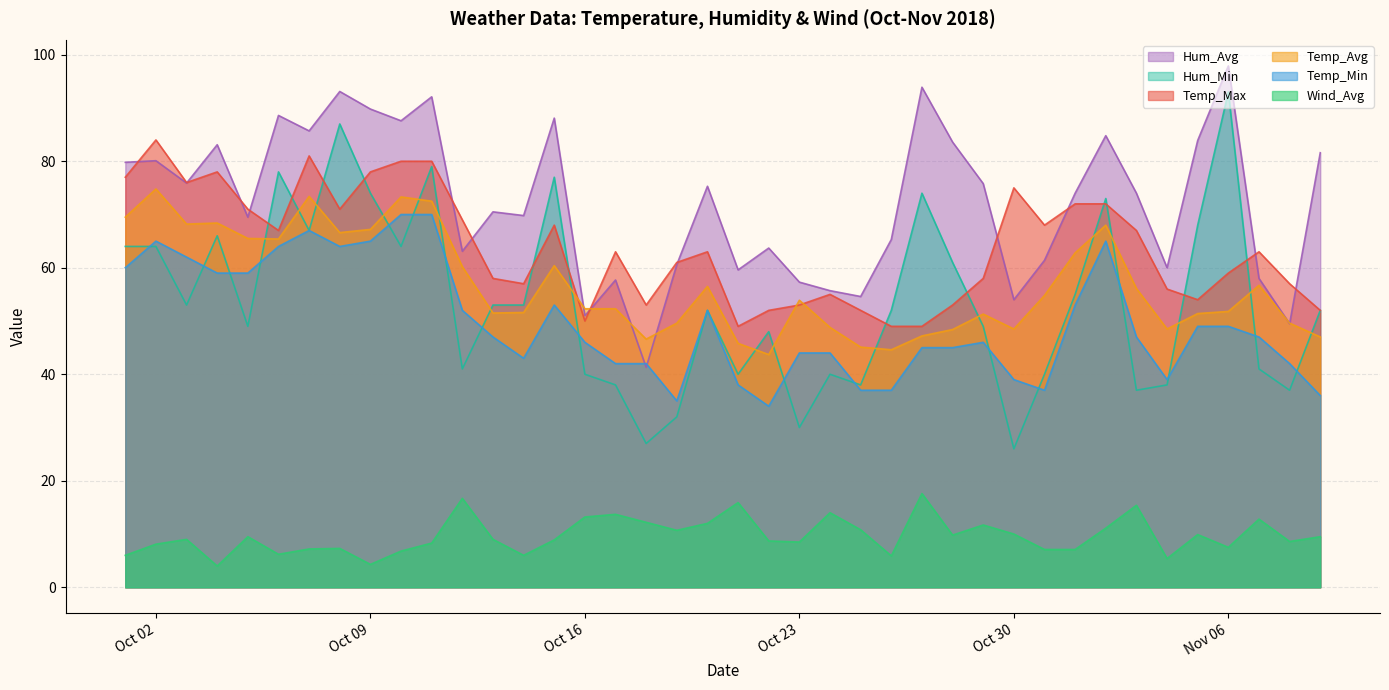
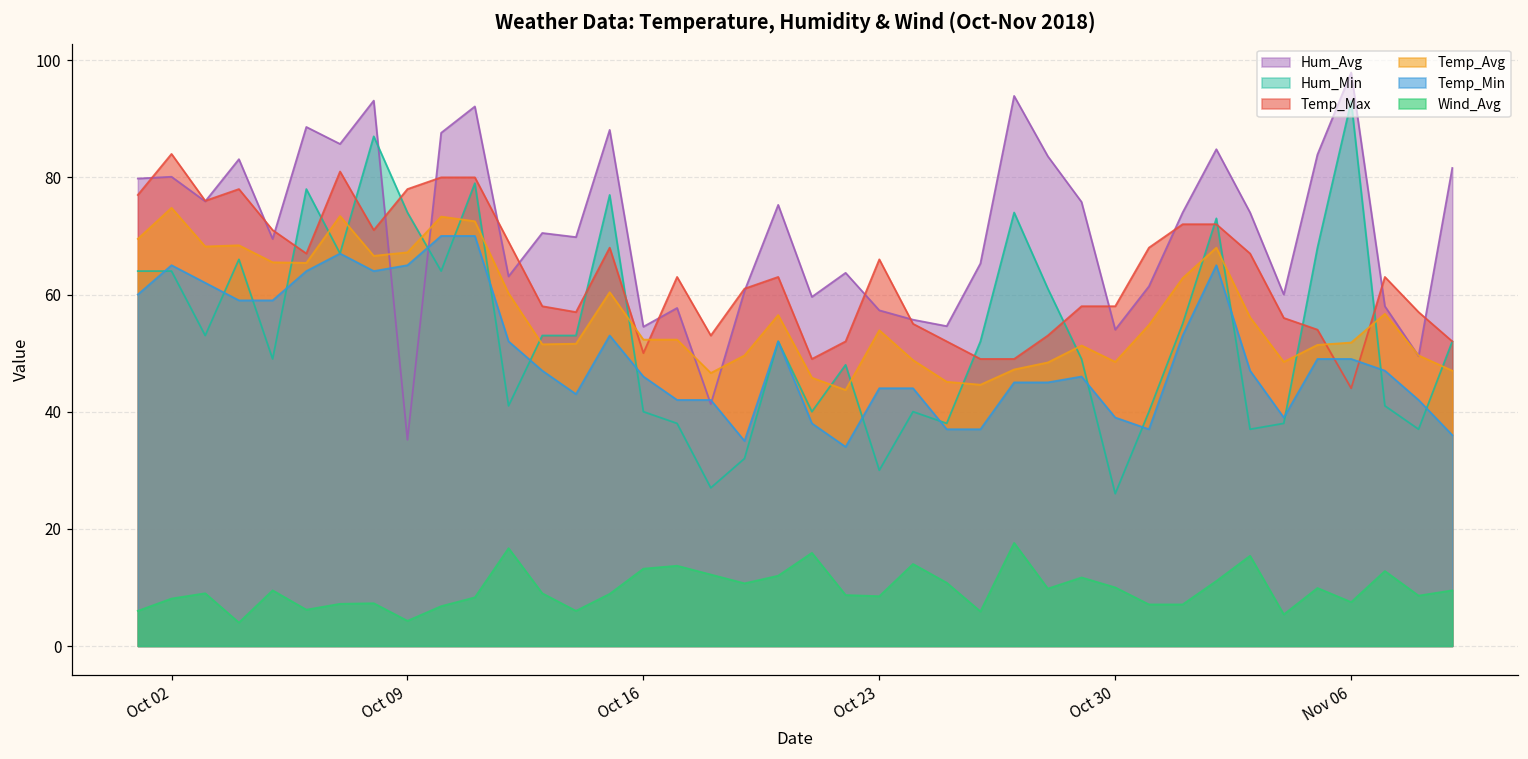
Hum_Avg, Oct 09: 90 -> 35
Hum_Avg, Oct 16: 51 -> 55
Temp_Max, Oct 23: 53 -> 66
Temp_Max, Oct 30: 75 -> 58
Temp_Max, Nov 06: 59 -> 44
